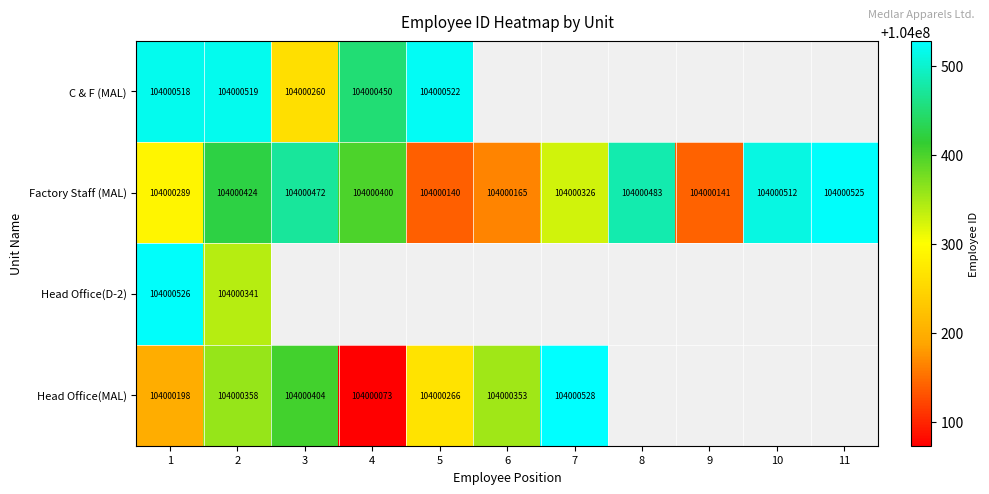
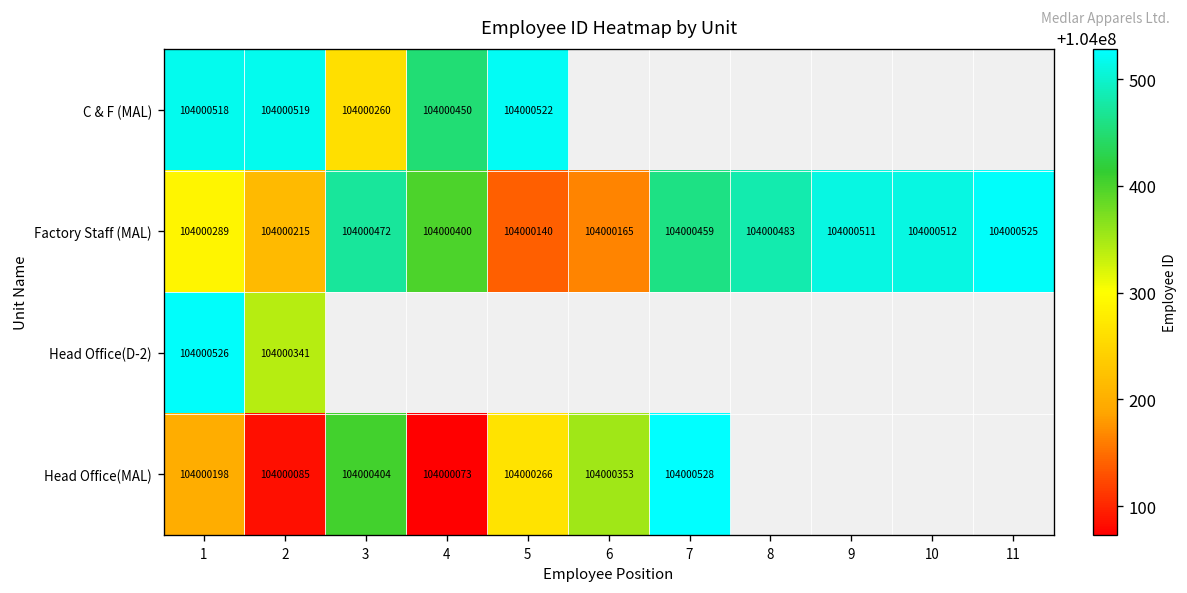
Factory Staff (MAL), 2: 104000424 -> 104000215
Factory Staff (MAL), 7: 104000326 -> 104000459
Factory Staff (MAL), 9: 104000141 -> 104000511
Head Office(MAL), 2: 104000358 -> 104000085
